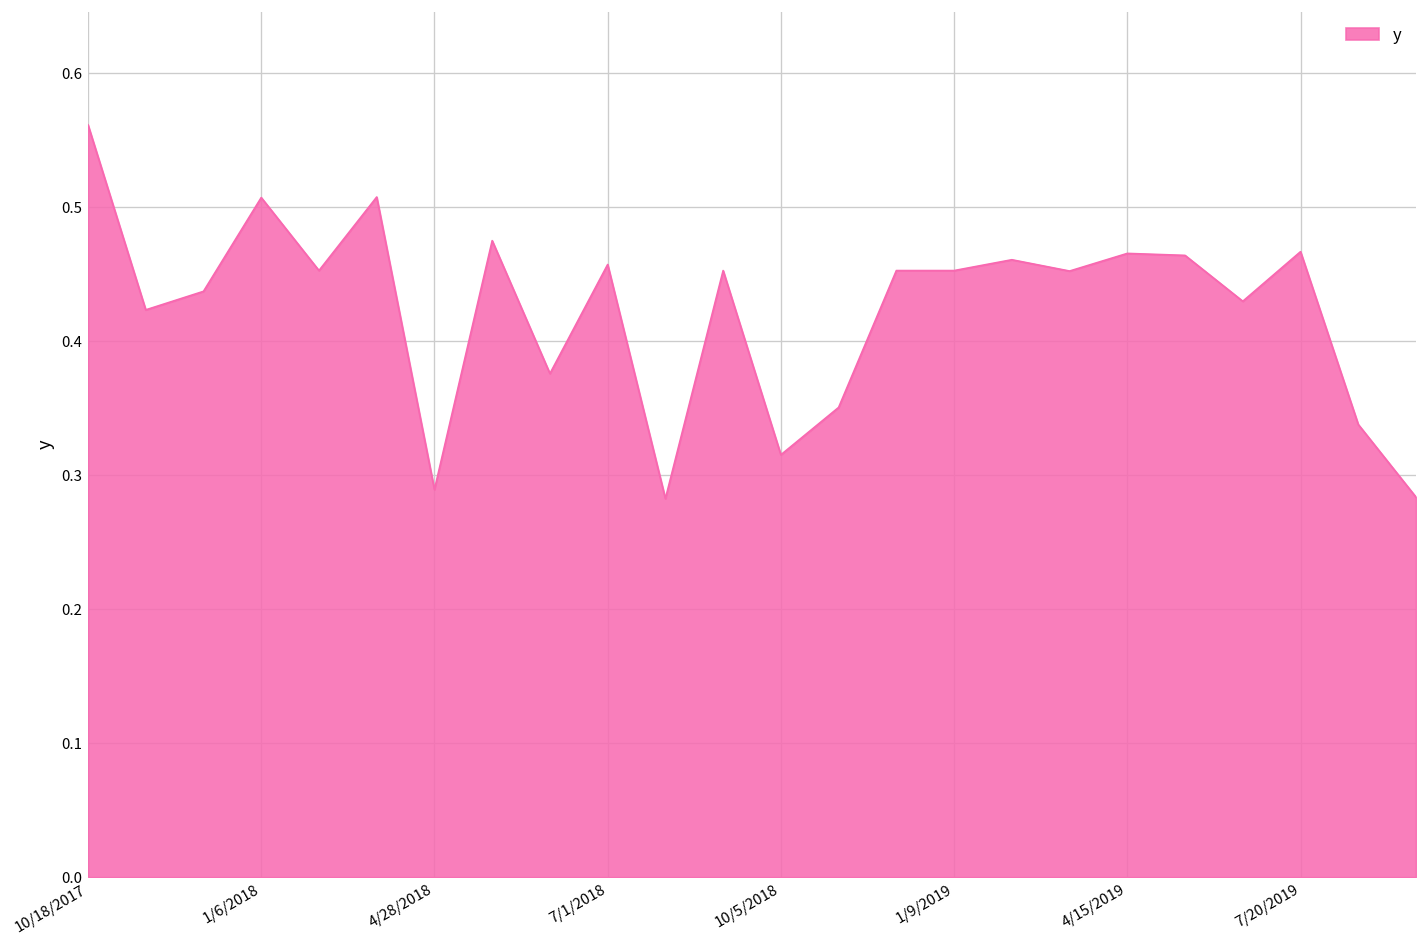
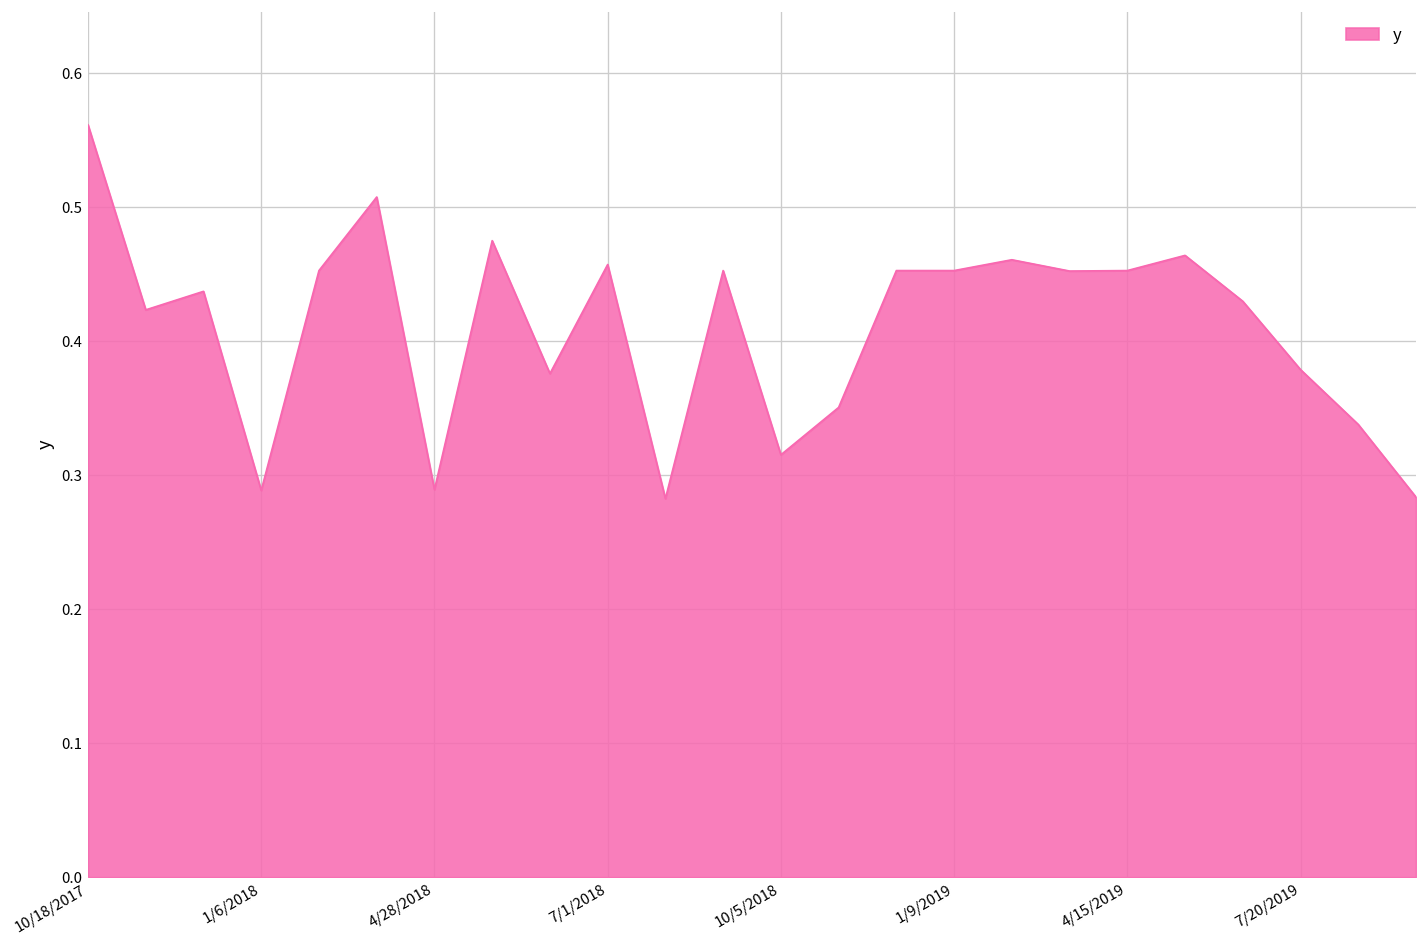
1/6/2018: 0.507 -> 0.289
4/15/2019: 0.466 -> 0.453
7/20/2019: 0.467 -> 0.379
